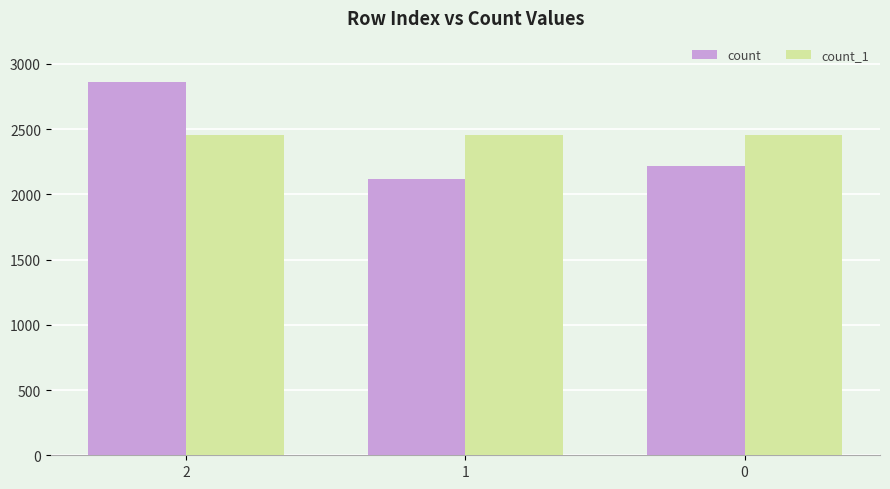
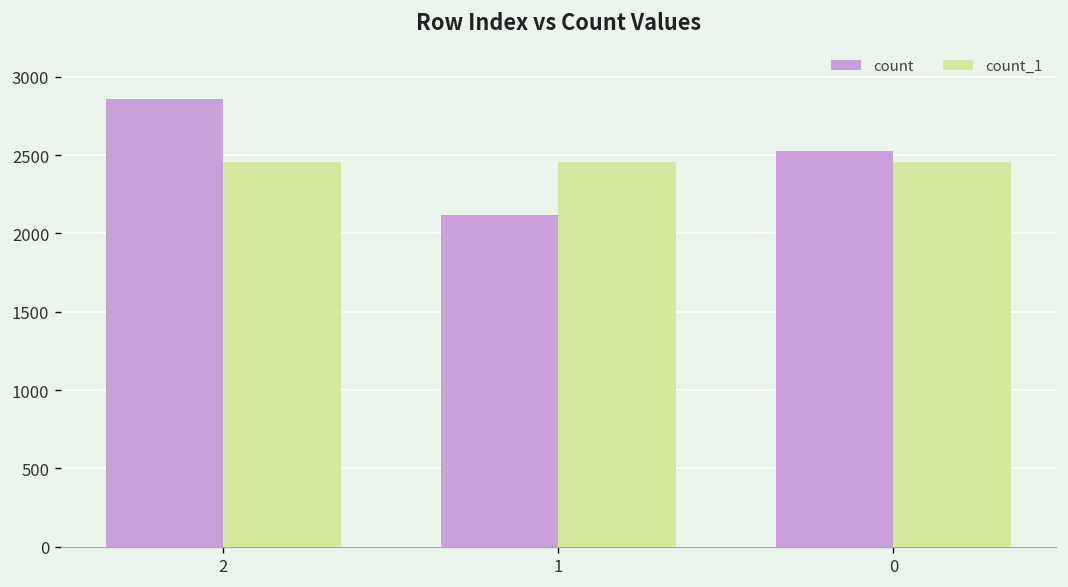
count, 0: 2220 -> 2530
